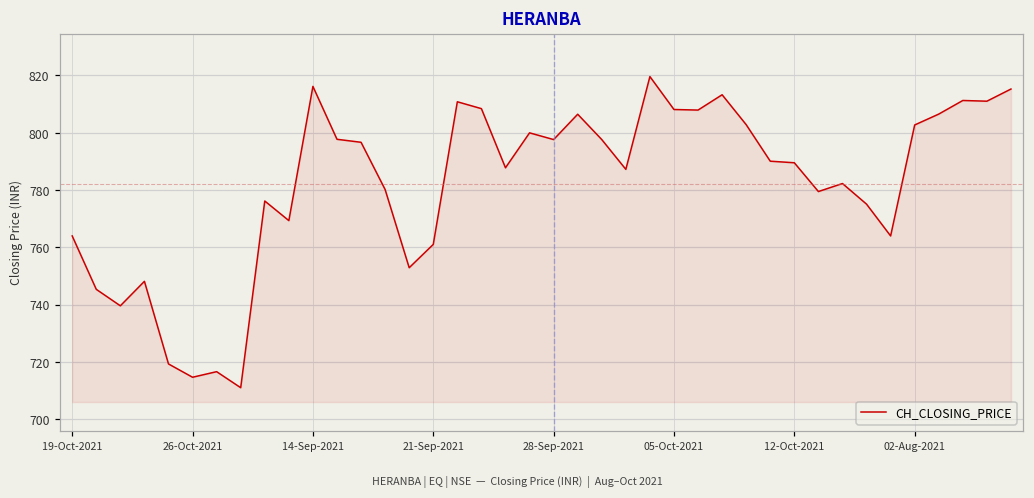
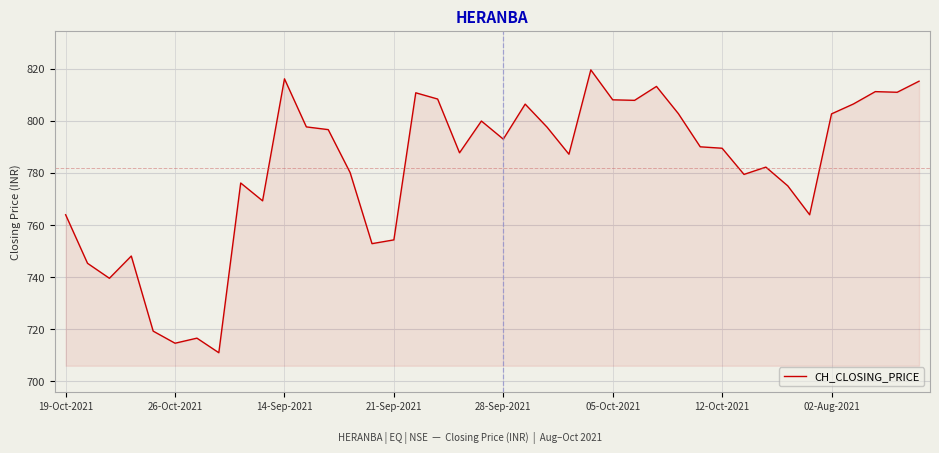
21-Sep-2021: 761 -> 754
28-Sep-2021: 798 -> 793
